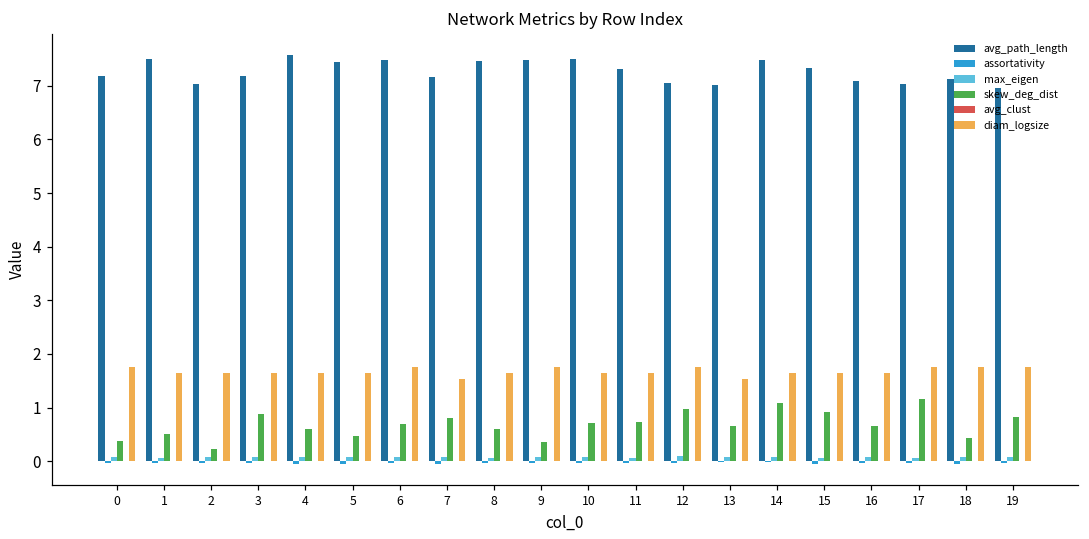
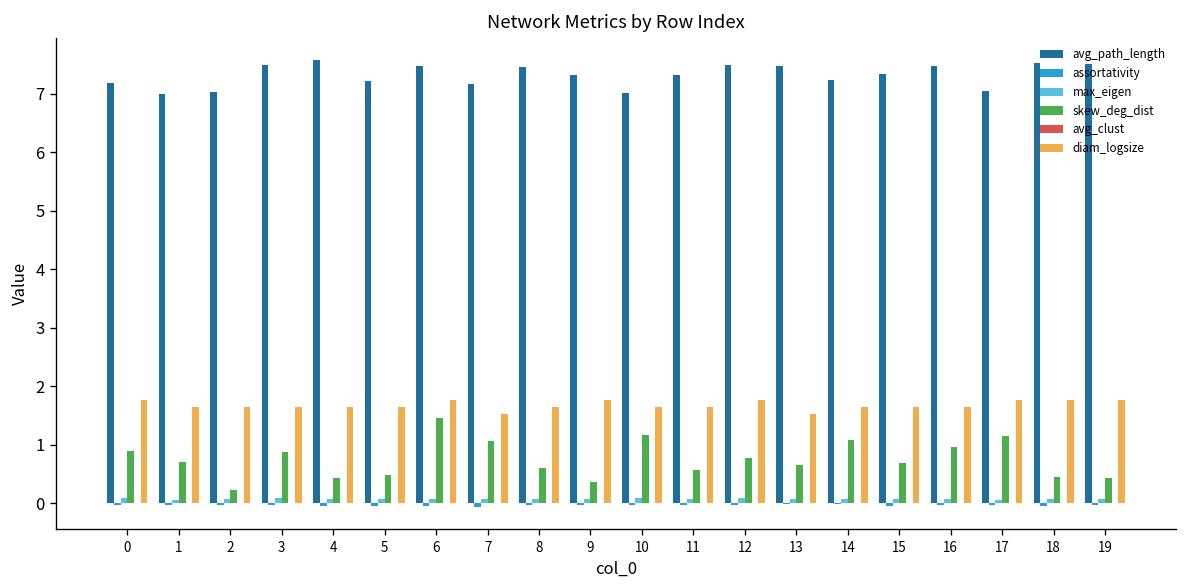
skew_deg_dist, 0: 0.4 -> 0.9
avg_path_length, 1: 7.5 -> 7.0
skew_deg_dist, 1: 0.5 -> 0.7
avg_path_length, 3: 7.2 -> 7.5
skew_deg_dist, 4: 0.6 -> 0.4
avg_path_length, 5: 7.4 -> 7.2
skew_deg_dist, 6: 0.7 -> 1.5
skew_deg_dist, 7: 0.8 -> 1.1
avg_path_length, 9: 7.5 -> 7.3
avg_path_length, 10: 7.5 -> 7.0
skew_deg_dist, 10: 0.7 -> 1.2
skew_deg_dist, 11: 0.7 -> 0.6
avg_path_length, 12: 7.1 -> 7.5
skew_deg_dist, 12: 1.0 -> 0.8
avg_path_length, 13: 7.0 -> 7.5
avg_path_length, 14: 7.5 -> 7.2
skew_deg_dist, 15: 0.9 -> 0.7
avg_path_length, 16: 7.1 -> 7.5
skew_deg_dist, 16: 0.6 -> 1.0
avg_path_length, 18: 7.1 -> 7.5
avg_path_length, 19: 7.0 -> 7.5
skew_deg_dist, 19: 0.8 -> 0.4
